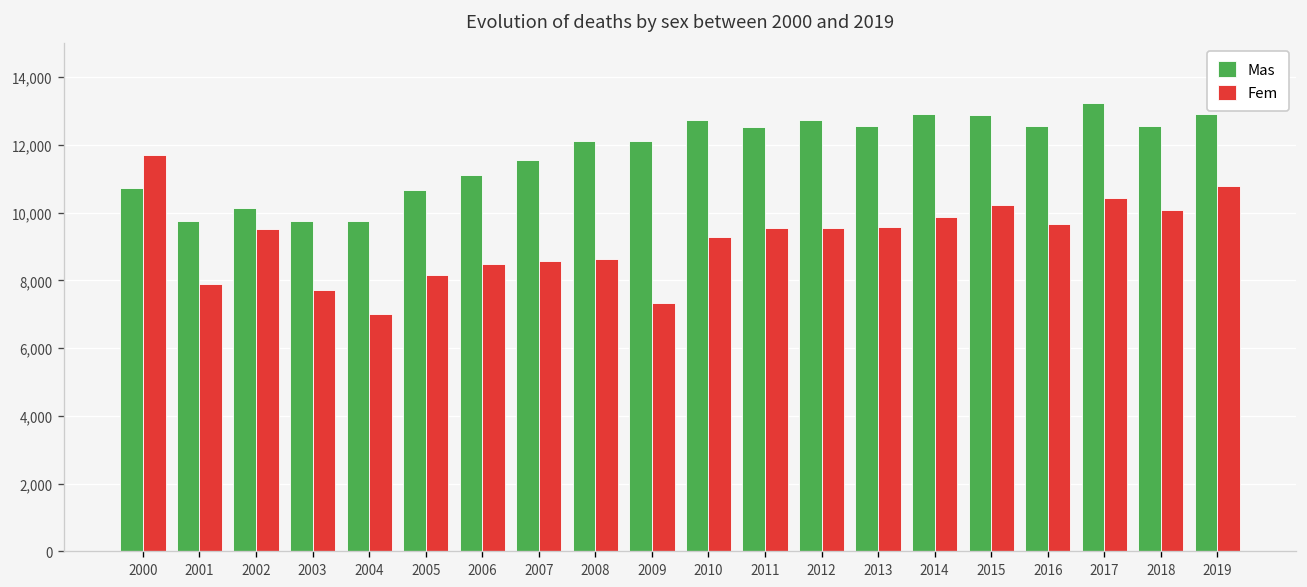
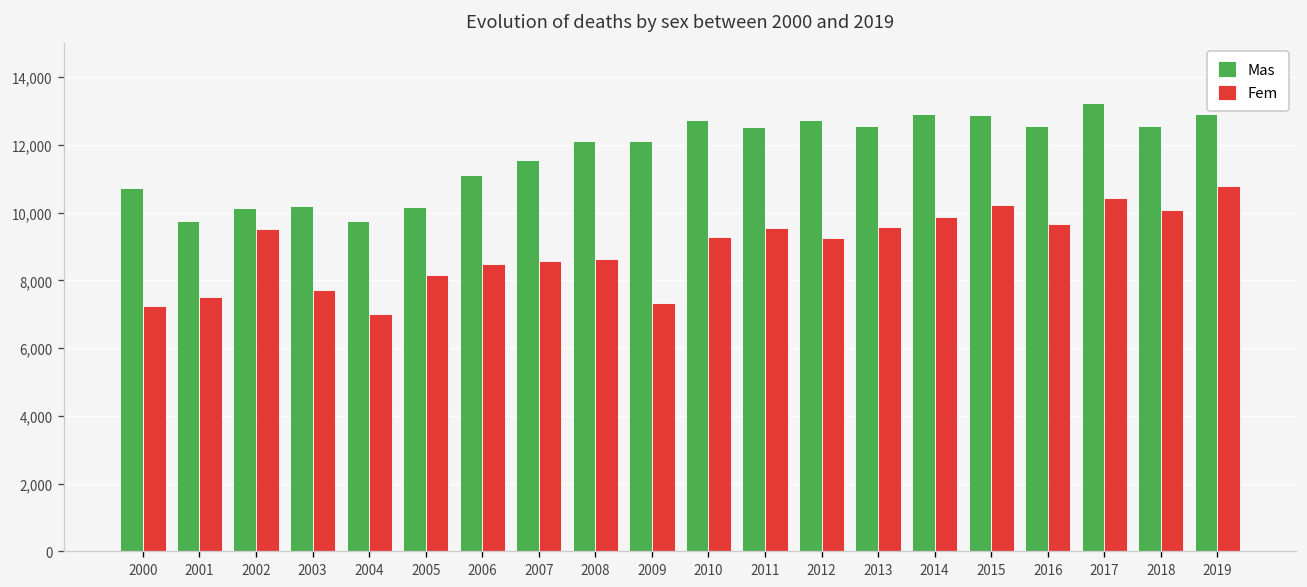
Fem, 2000: 11,700 -> 7,200
Fem, 2001: 7,900 -> 7,500
Mas, 2003: 9,700 -> 10,200
Mas, 2005: 10,700 -> 10,200
Fem, 2012: 9,600 -> 9,200
